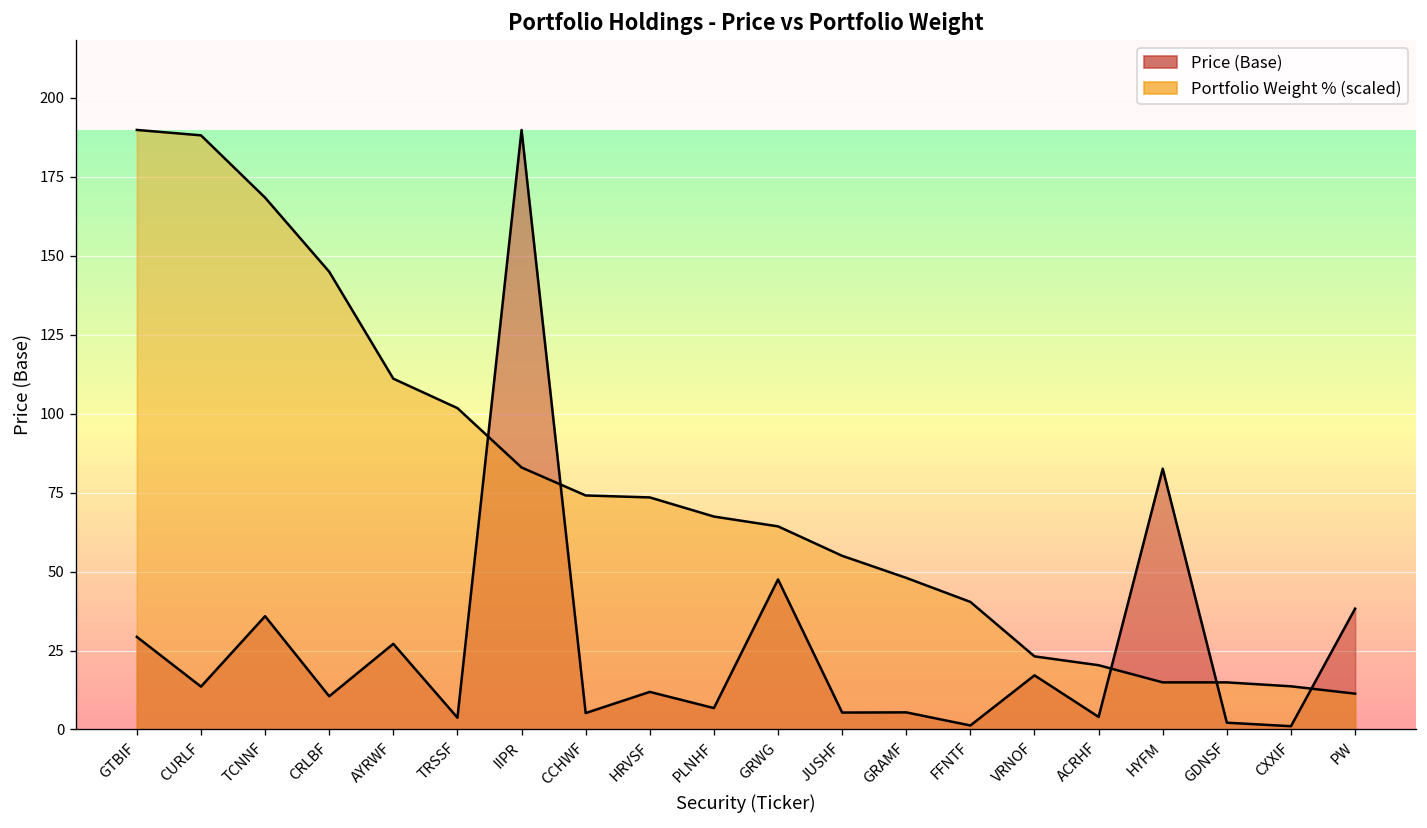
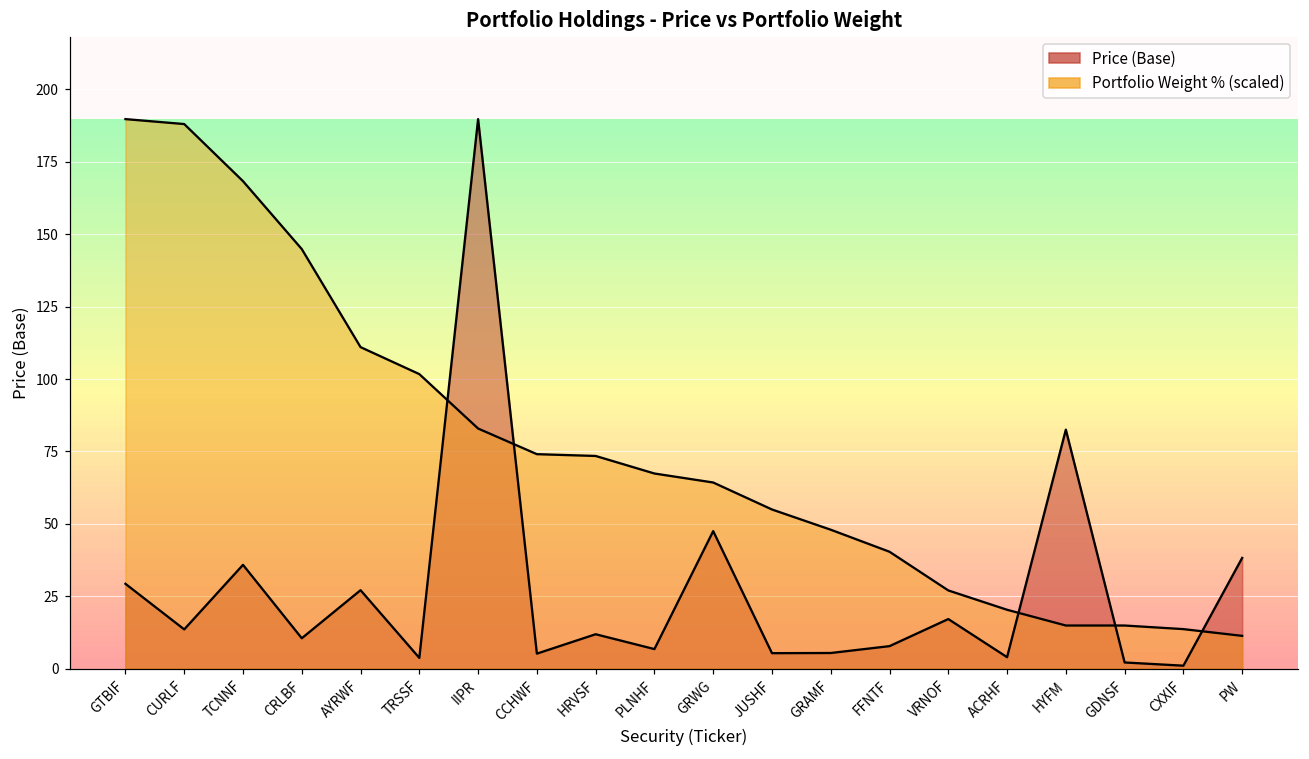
Price (Base), FFNTF: 1 -> 8
Portfolio Weight % (scaled), VRNOF: 23 -> 27
